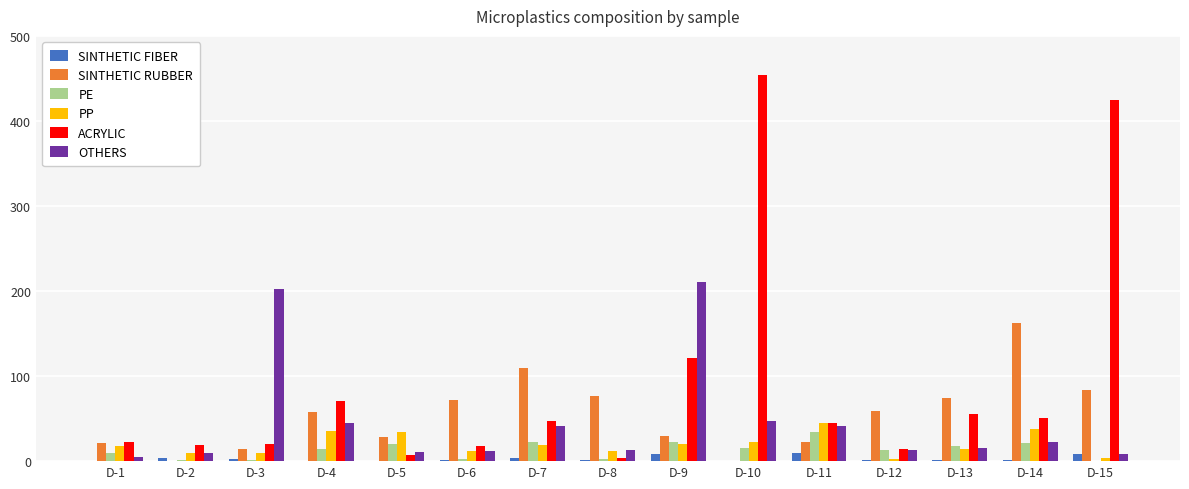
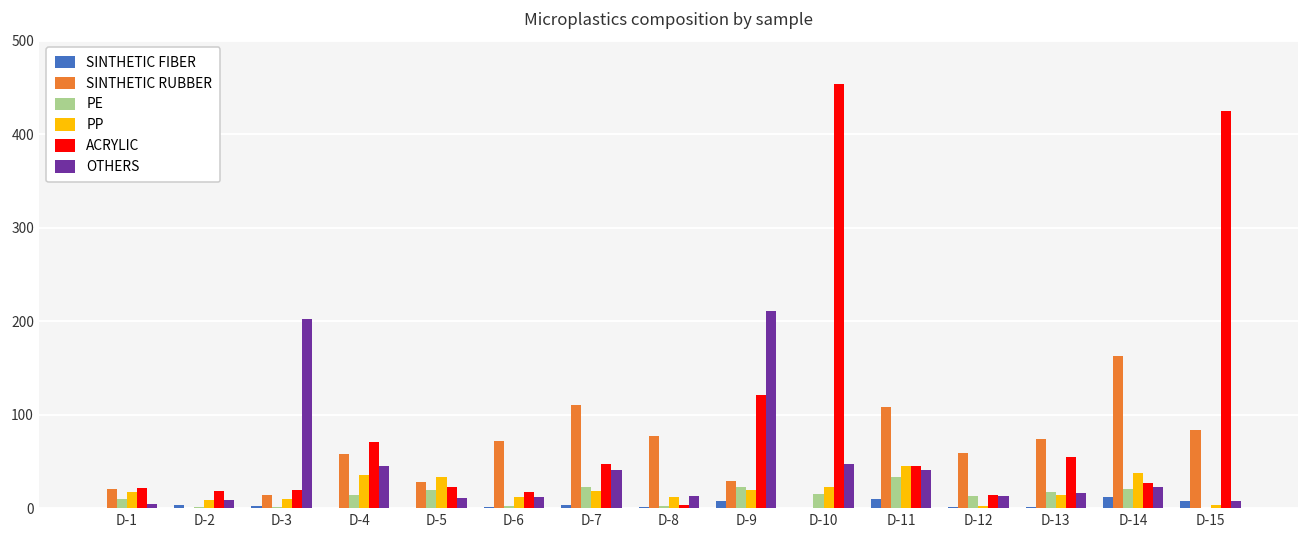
ACRYLIC, D-5: 10 -> 20
SINTHETIC RUBBER, D-11: 20 -> 110
SINTHETIC FIBER, D-14: 0 -> 10
ACRYLIC, D-14: 50 -> 30
